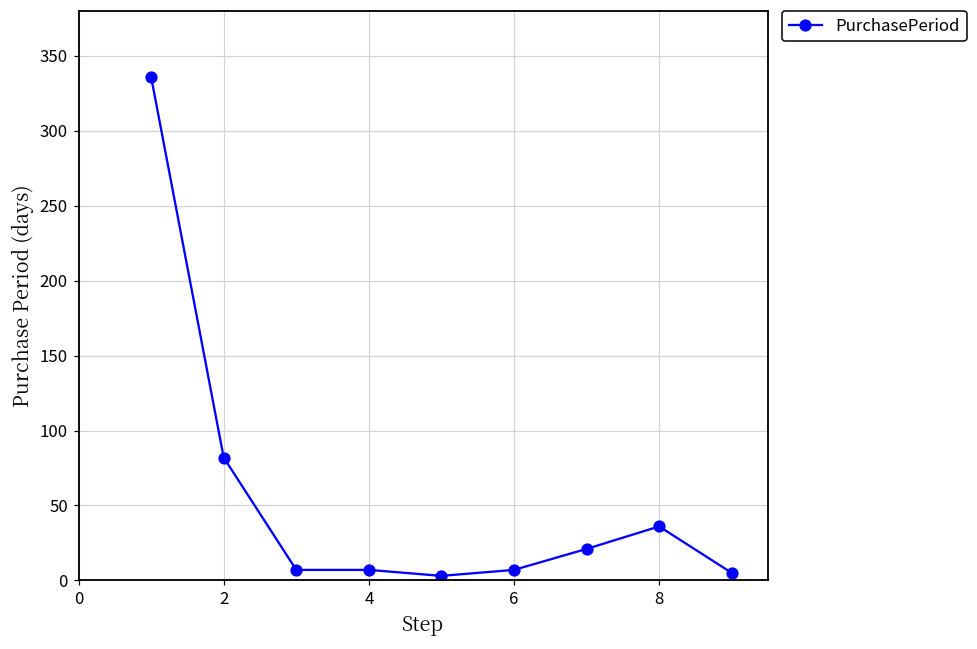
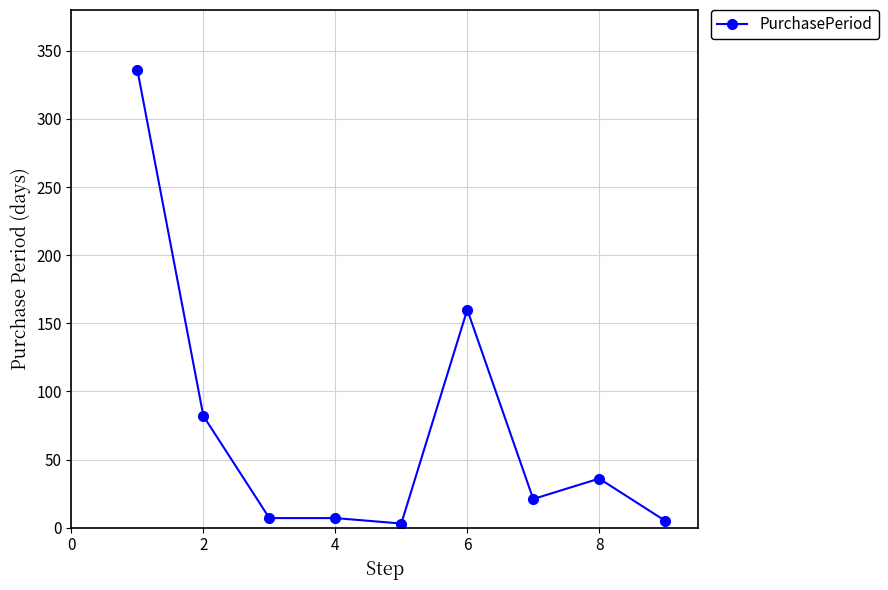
6: 7 -> 160
